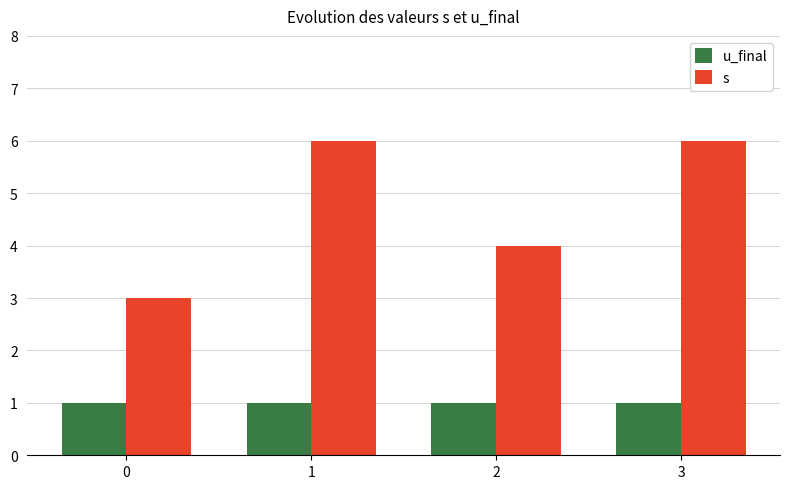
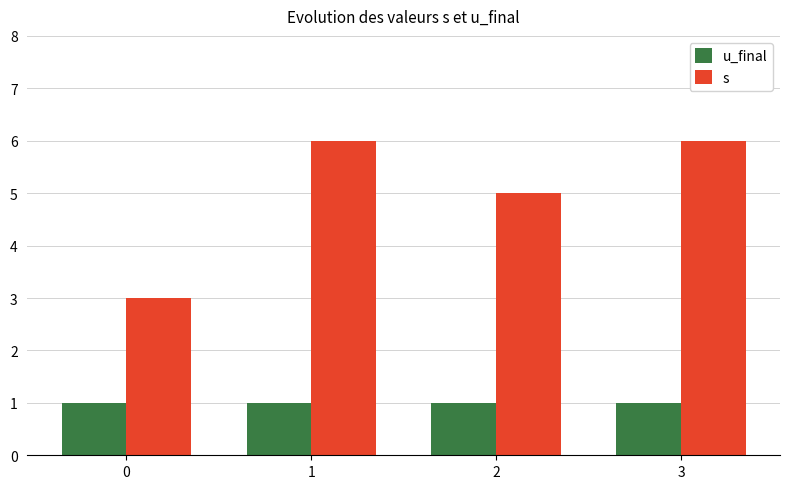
s, 2: 4 -> 5
